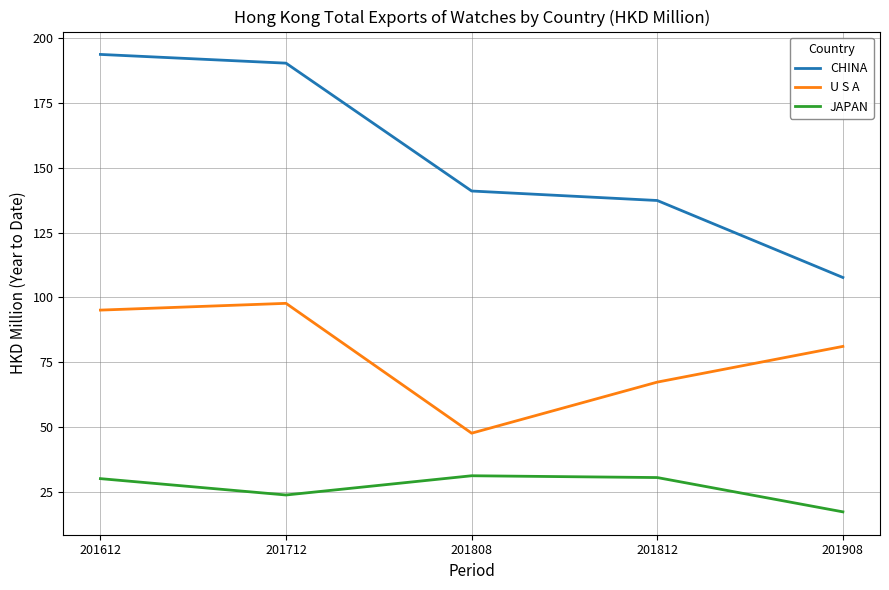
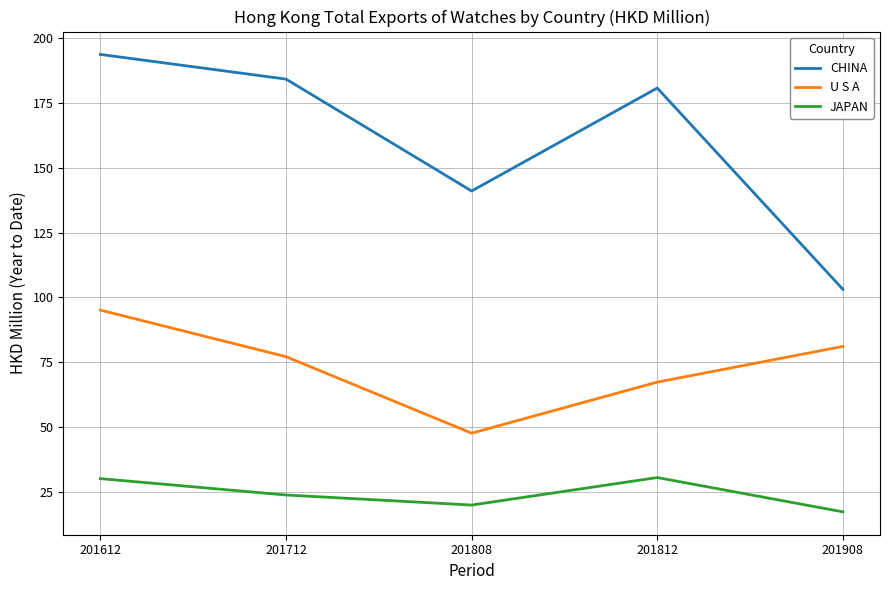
CHINA, 201712: 190 -> 184
U S A, 201712: 98 -> 77
JAPAN, 201808: 31 -> 20
CHINA, 201812: 137 -> 181
CHINA, 201908: 108 -> 103
